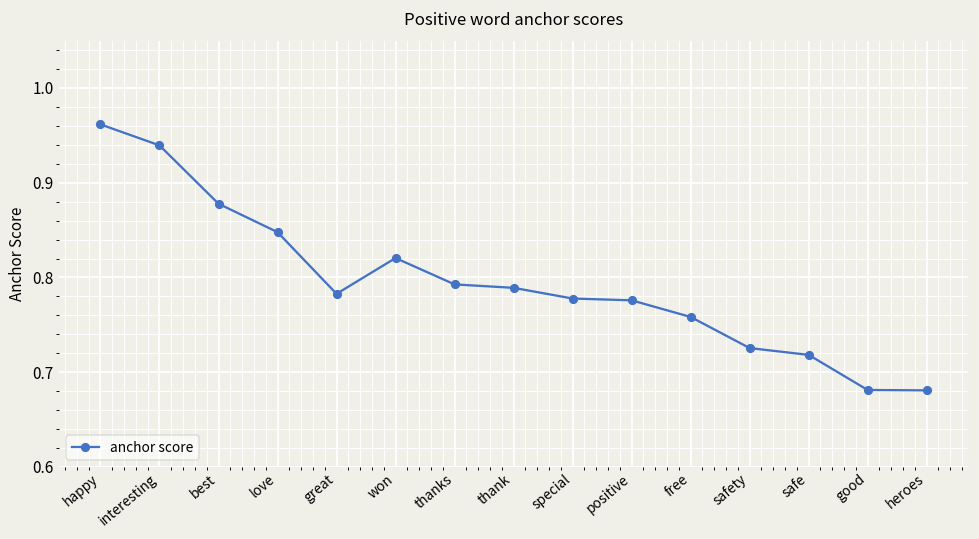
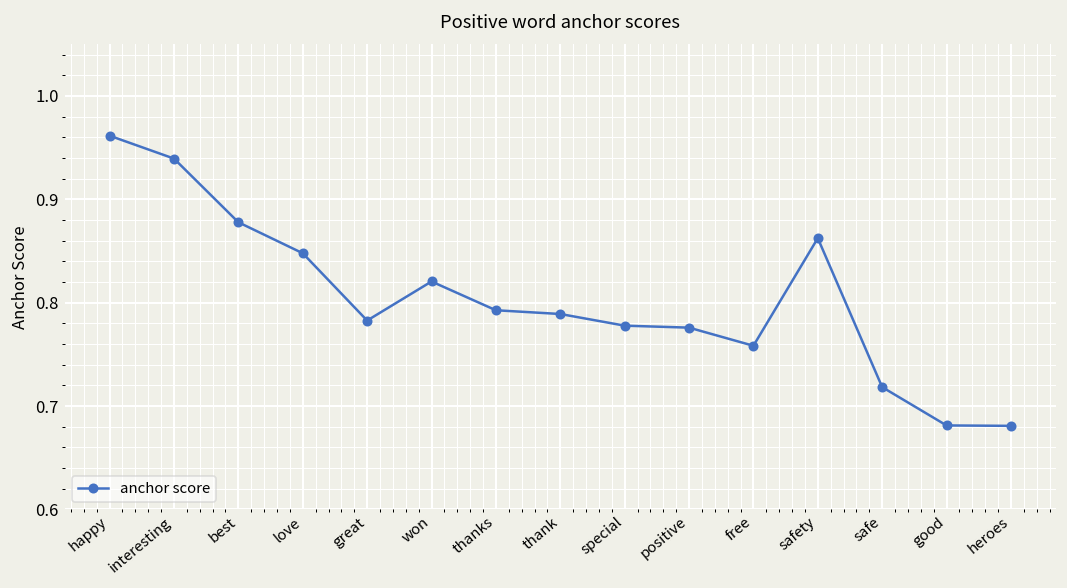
safety: 0.73 -> 0.86
